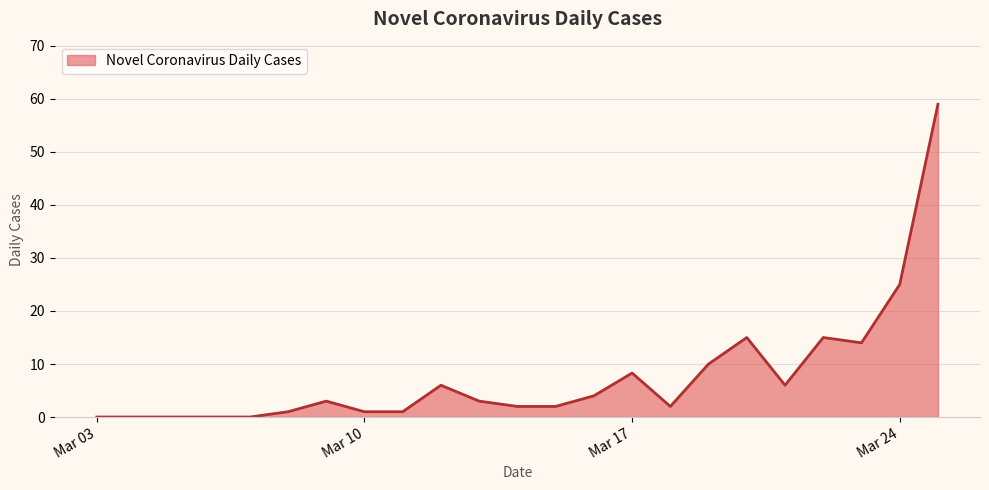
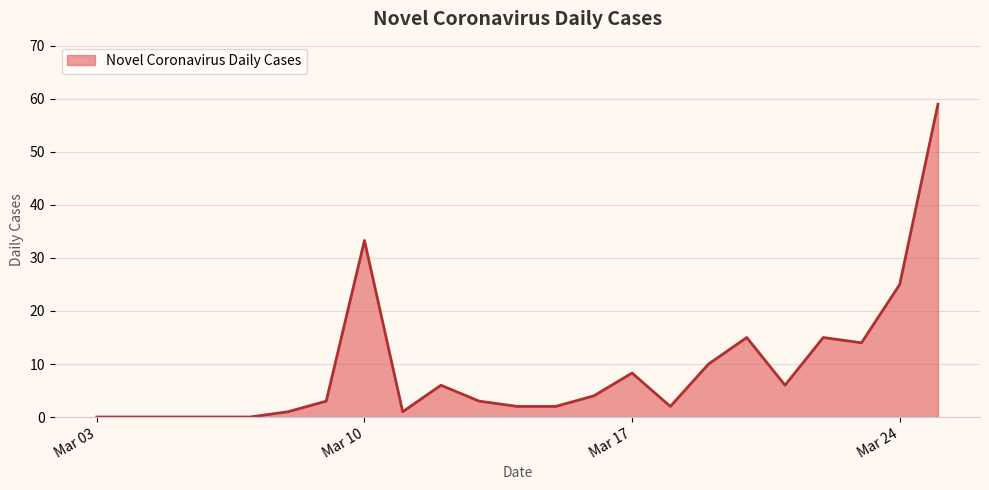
Mar 10: 1 -> 33
